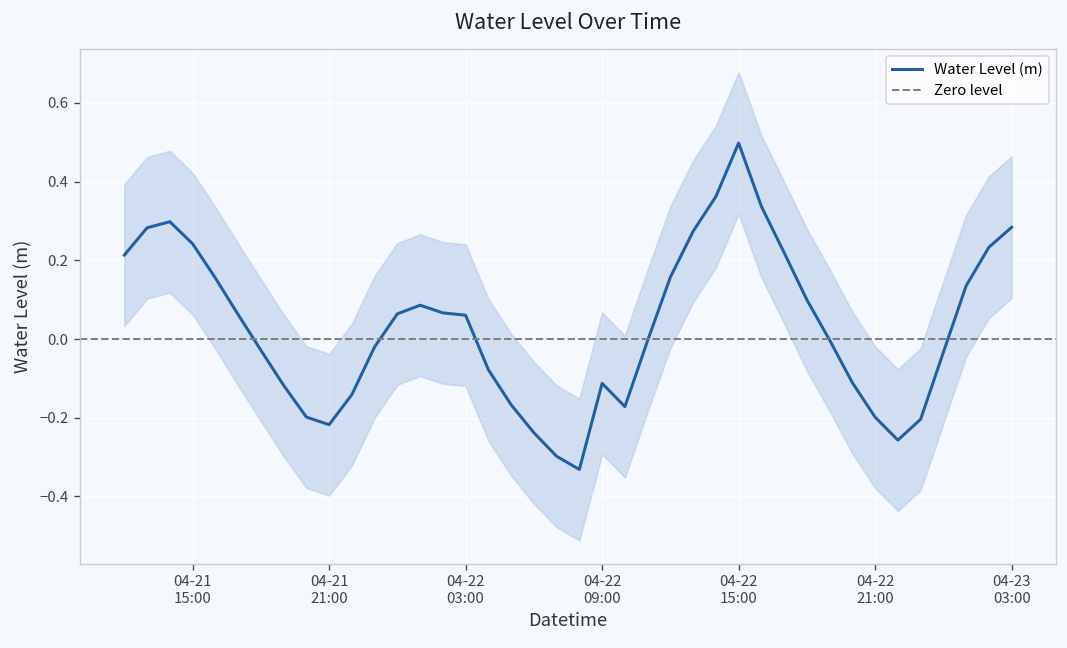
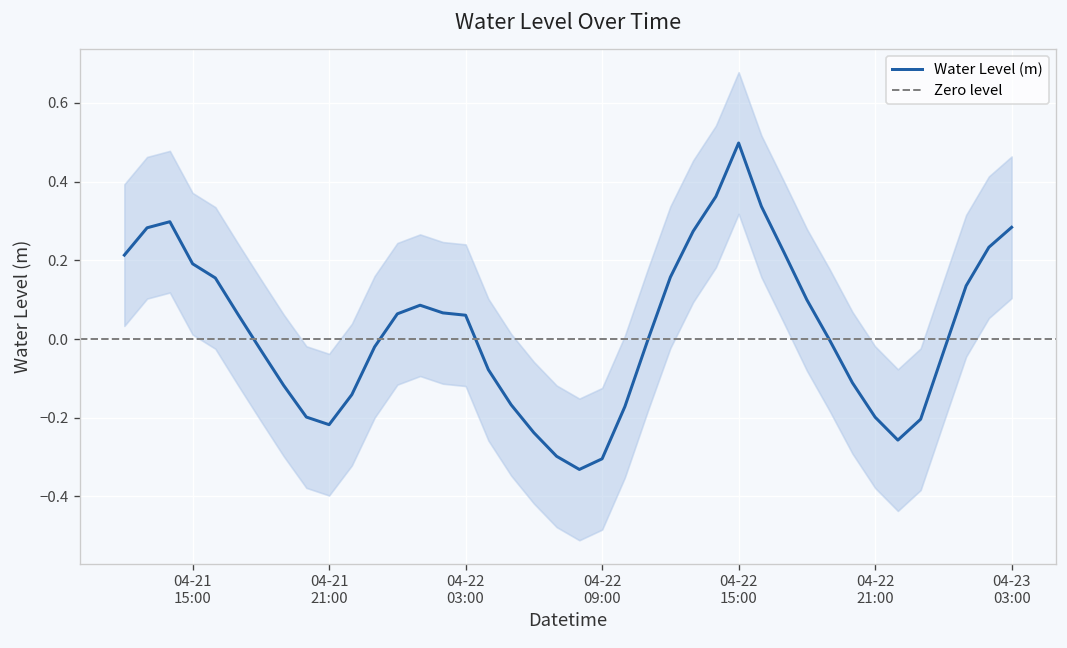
Water Level (m), 04-21 15:00: 0.24 -> 0.19
Water Level (m), 04-22 09:00: -0.11 -> -0.30
